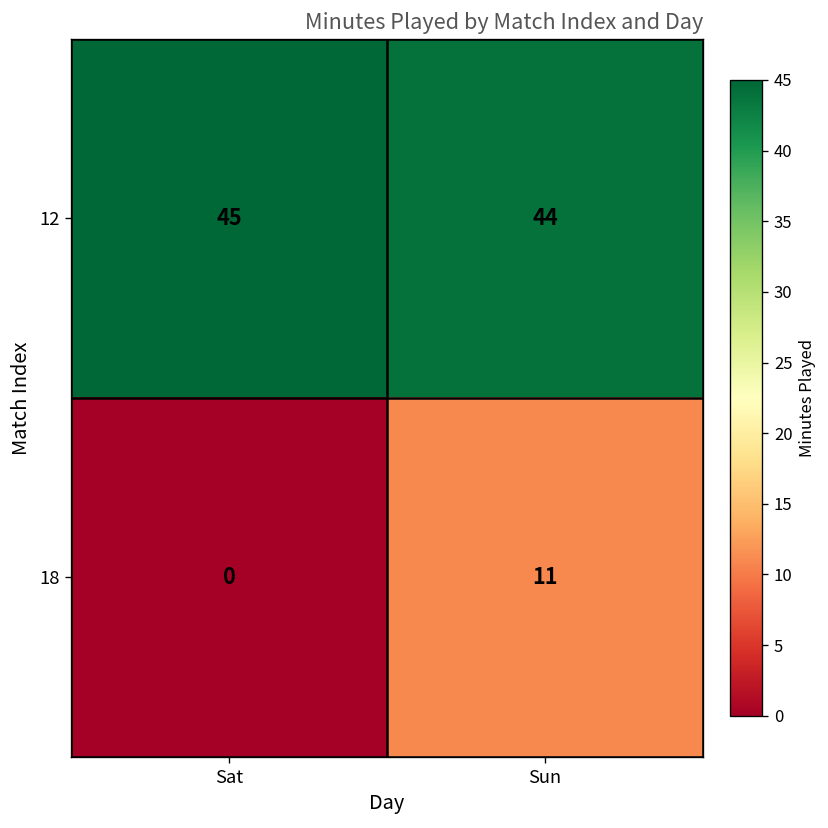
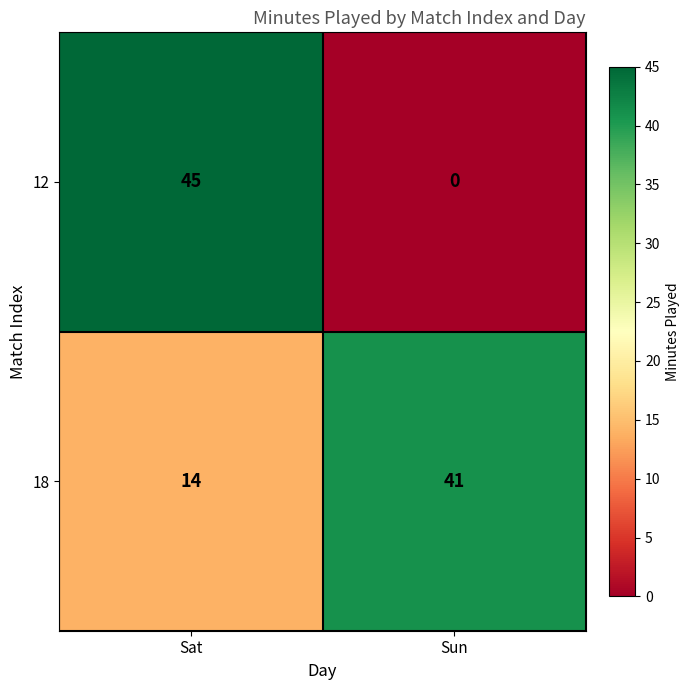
12, Sun: 44 -> 0
18, Sat: 0 -> 14
18, Sun: 11 -> 41
